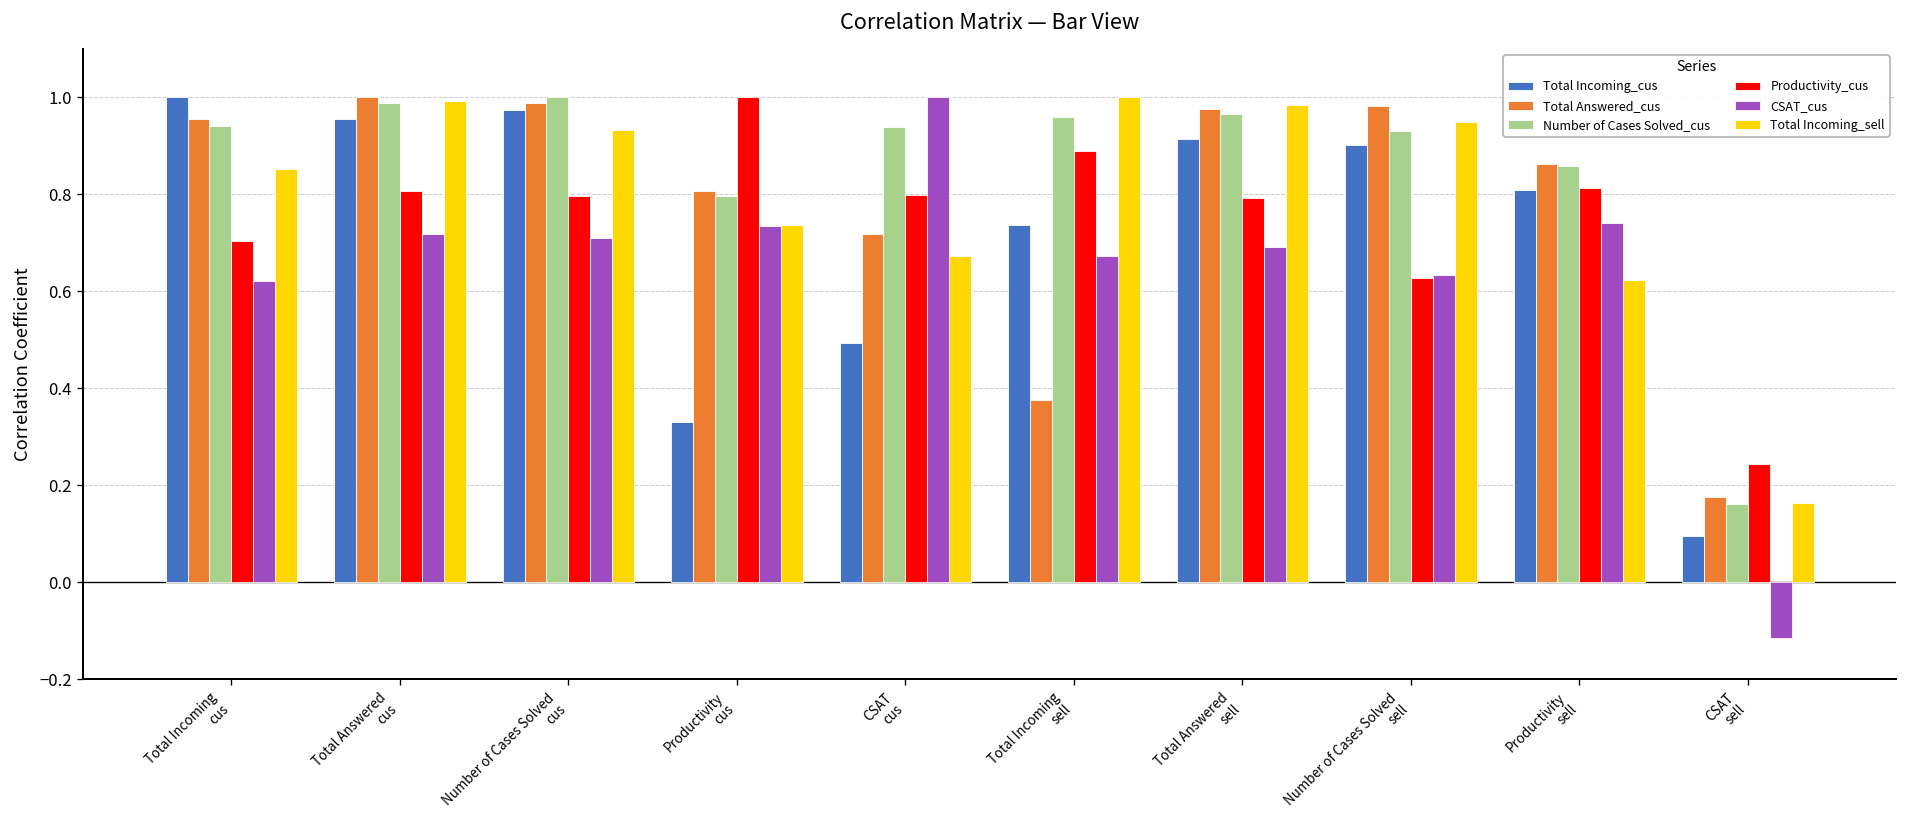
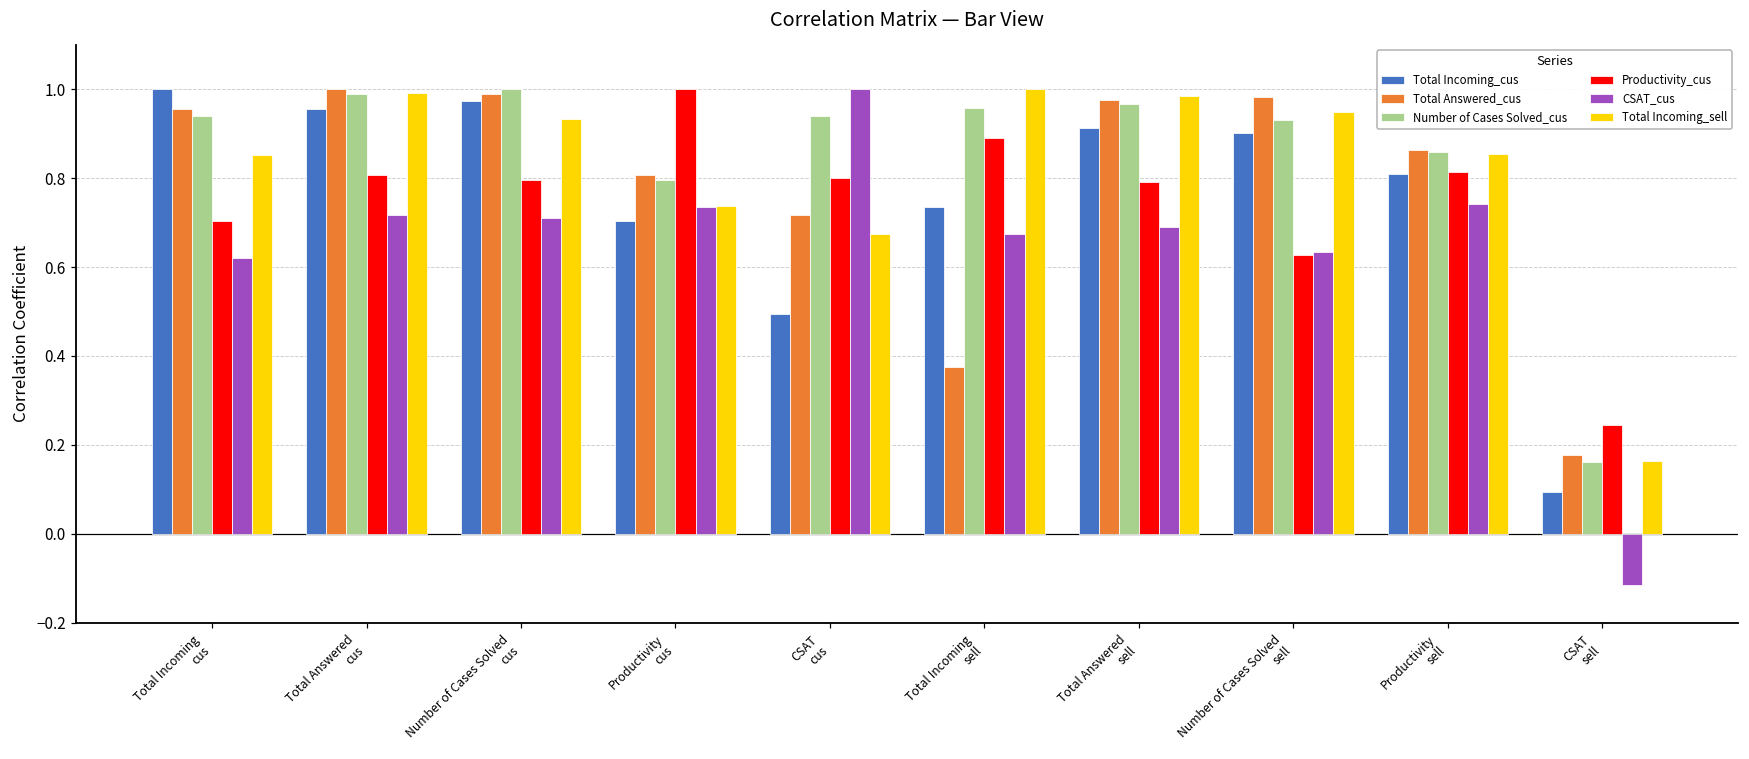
Total Incoming_cus, Productivity cus: 0.33 -> 0.70
Total Incoming_sell, Productivity sell: 0.62 -> 0.86
